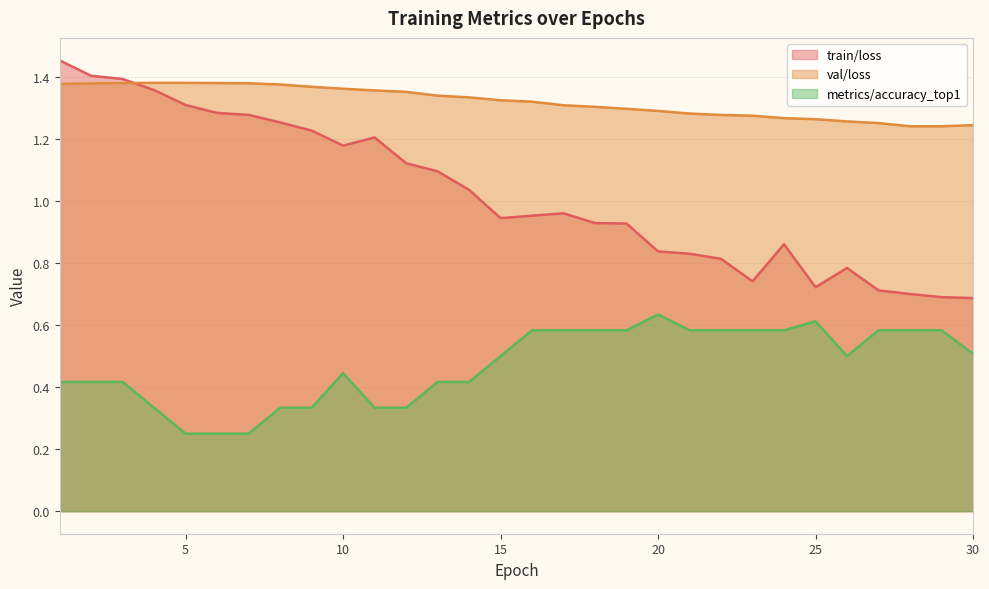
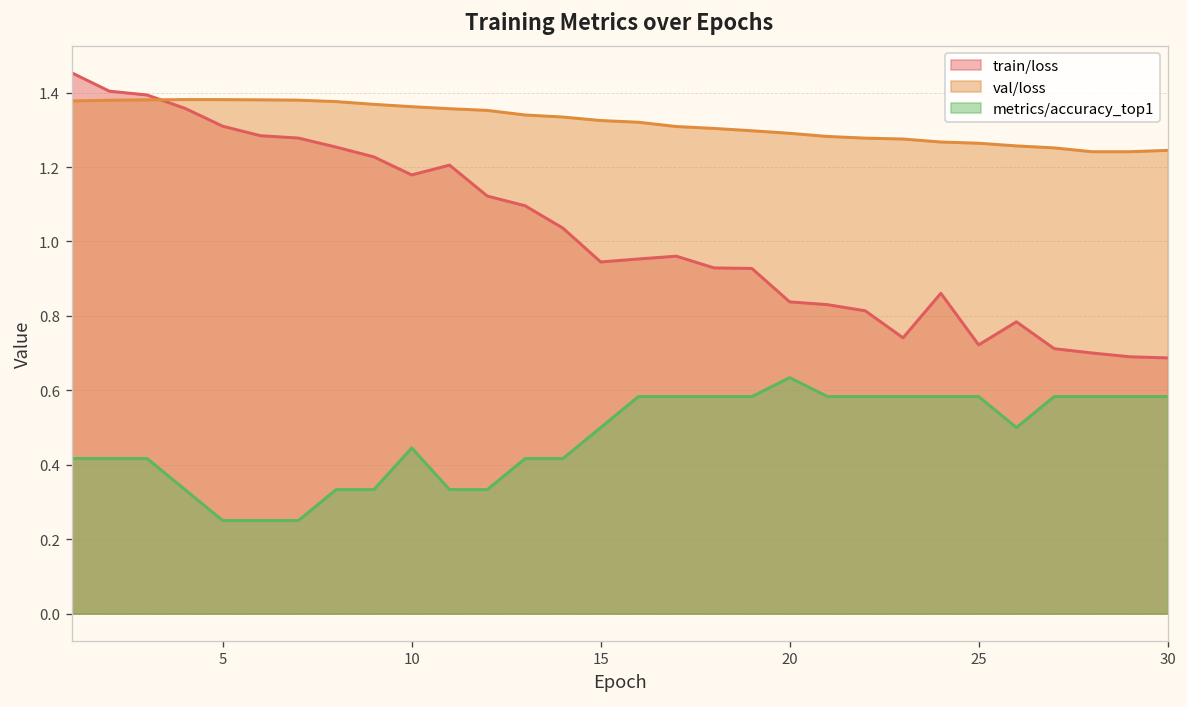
metrics/accuracy_top1, 25: 0.61 -> 0.58
metrics/accuracy_top1, 30: 0.51 -> 0.58
